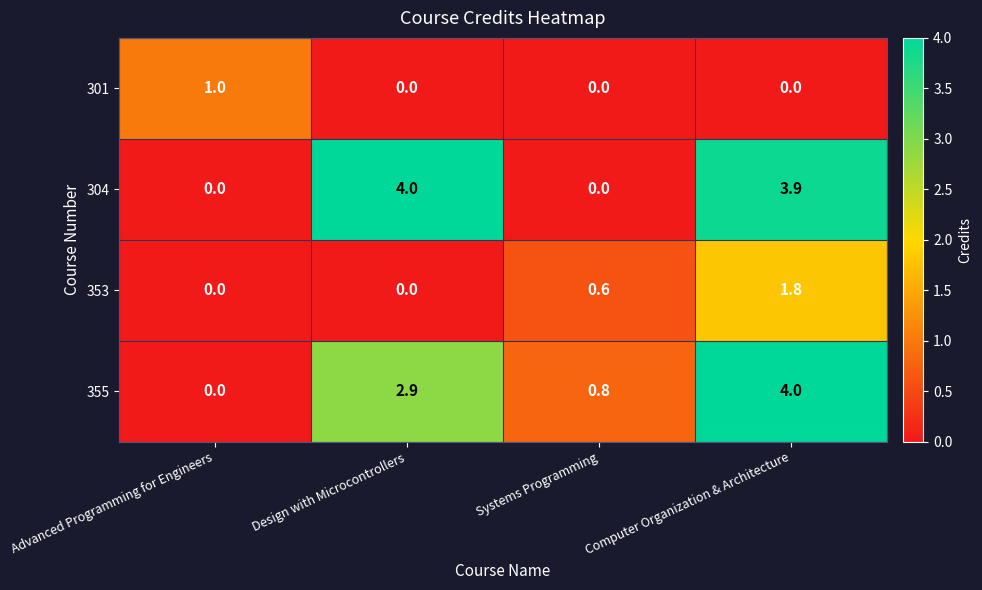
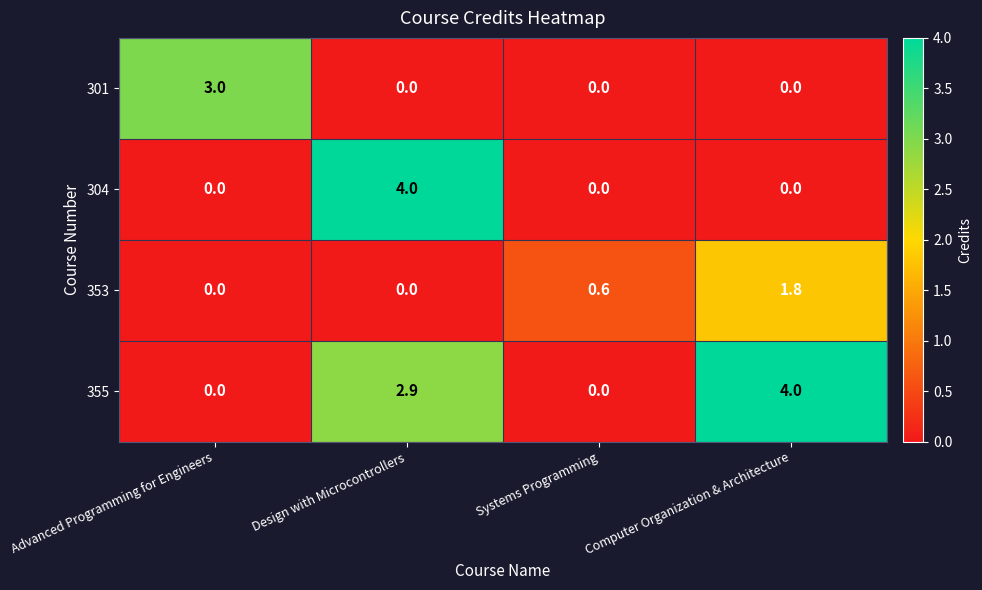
301, Advanced Programming for Engineers: 1.0 -> 3.0
304, Computer Organization & Architecture: 3.9 -> 0.0
355, Systems Programming: 0.8 -> 0.0
